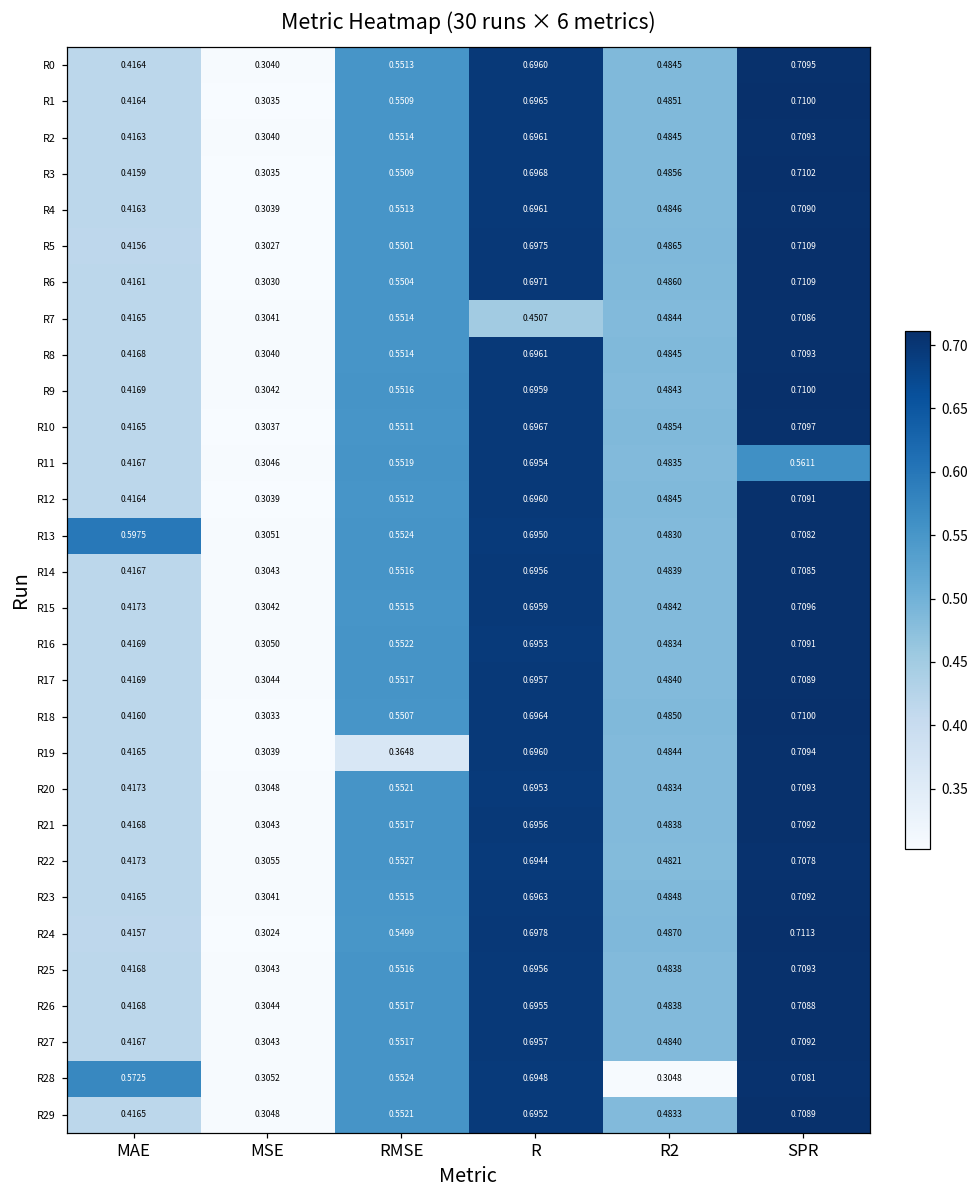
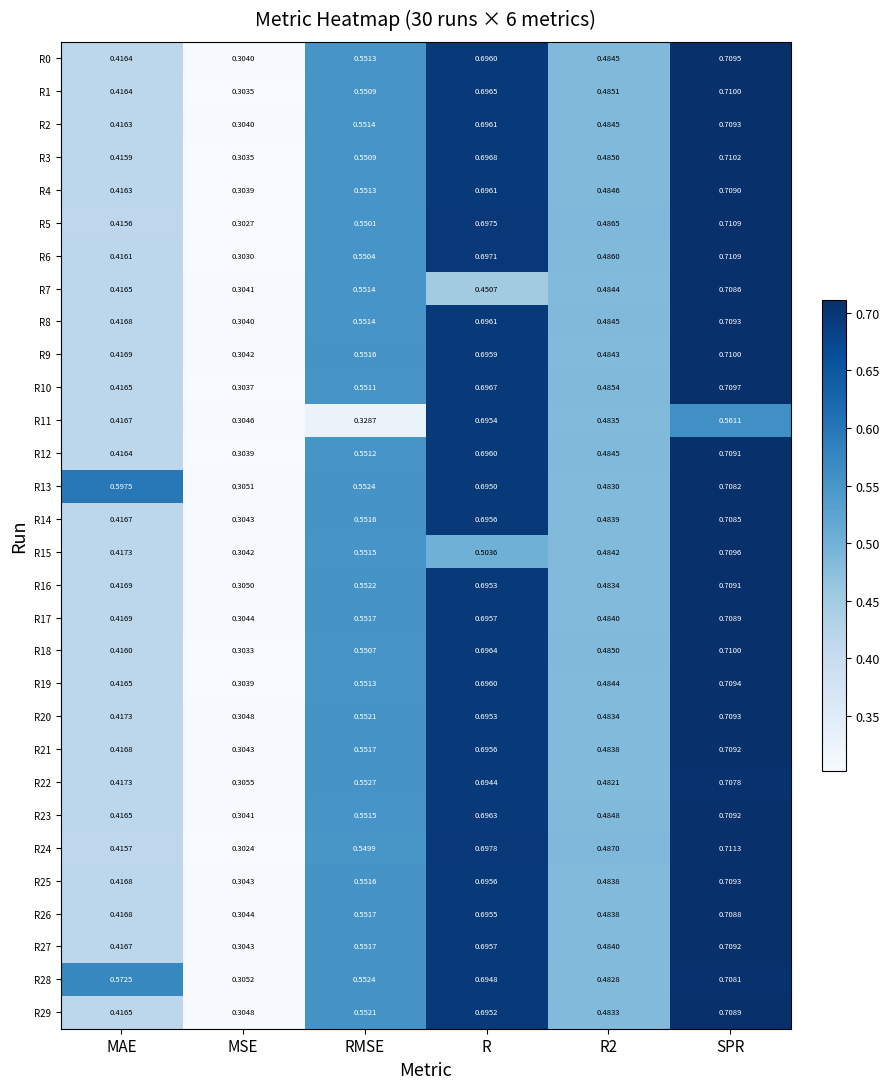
R11, RMSE: 0.5519 -> 0.3287
R15, R: 0.6959 -> 0.5036
R19, RMSE: 0.3648 -> 0.5513
R28, R2: 0.3048 -> 0.4828
